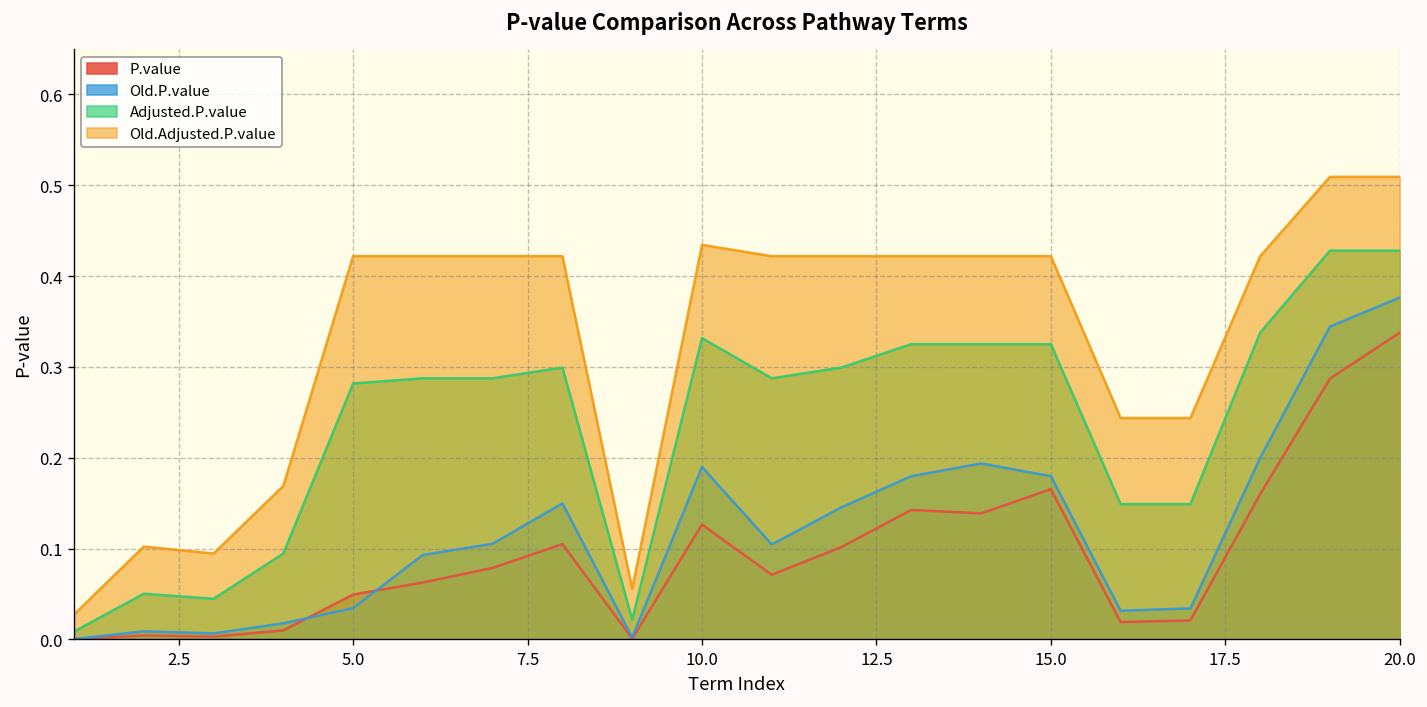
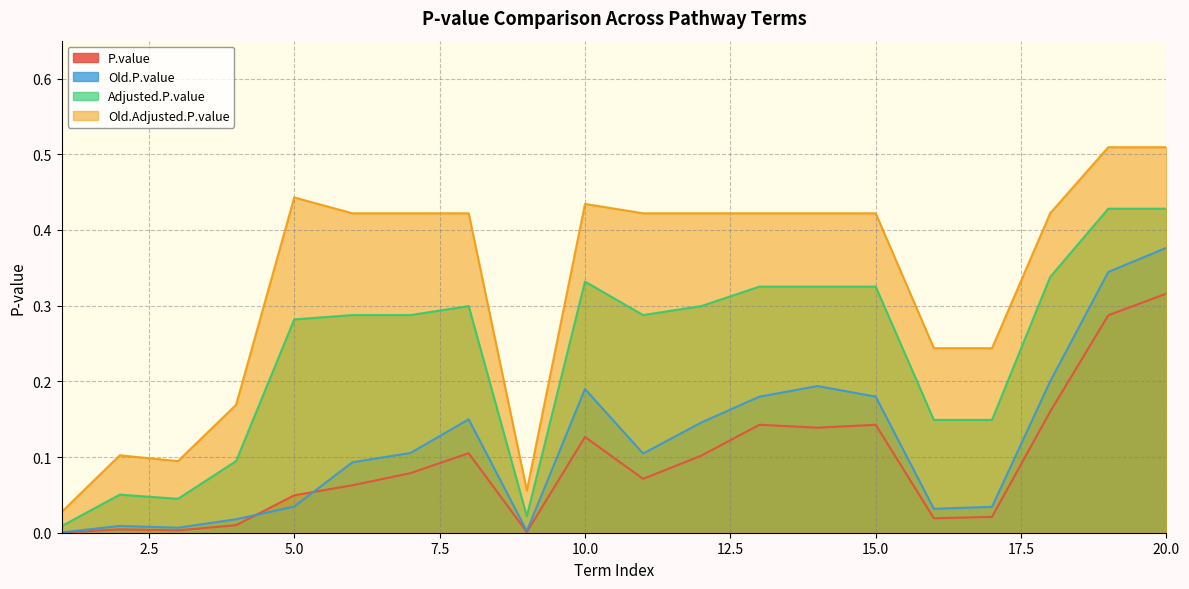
Old.Adjusted.P.value, 5.0: 0.42 -> 0.44
P.value, 15.0: 0.17 -> 0.14
P.value, 20.0: 0.34 -> 0.32
